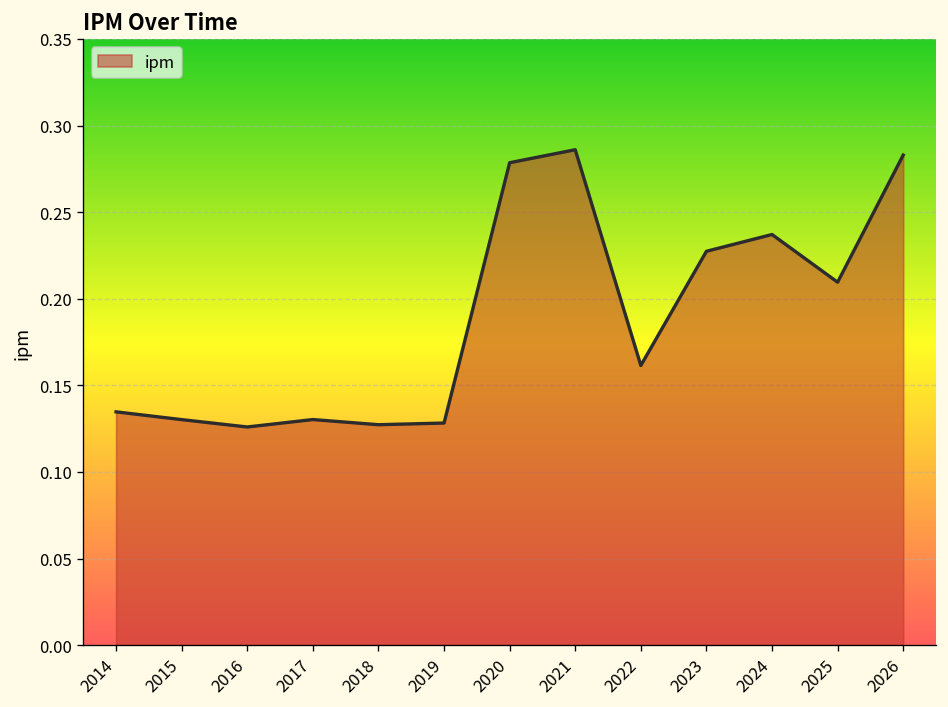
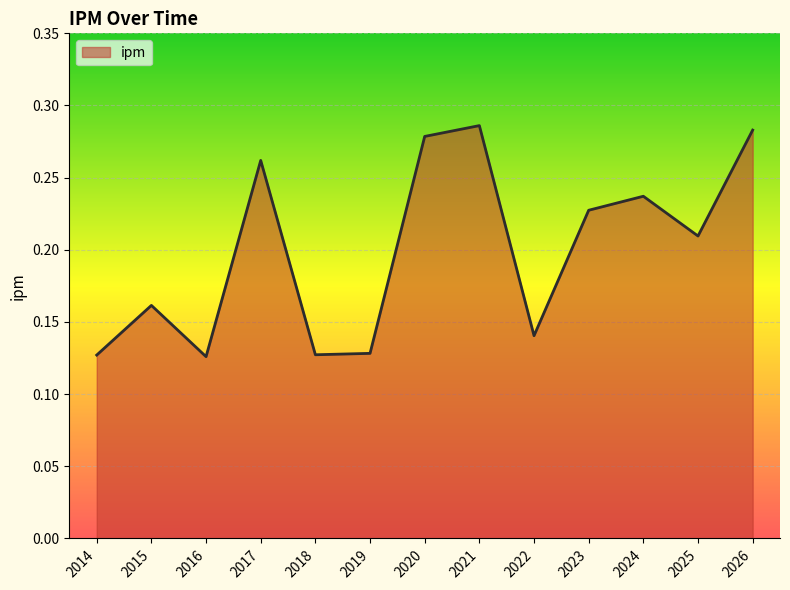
2014: 0.135 -> 0.127
2015: 0.130 -> 0.161
2017: 0.130 -> 0.262
2022: 0.161 -> 0.140
